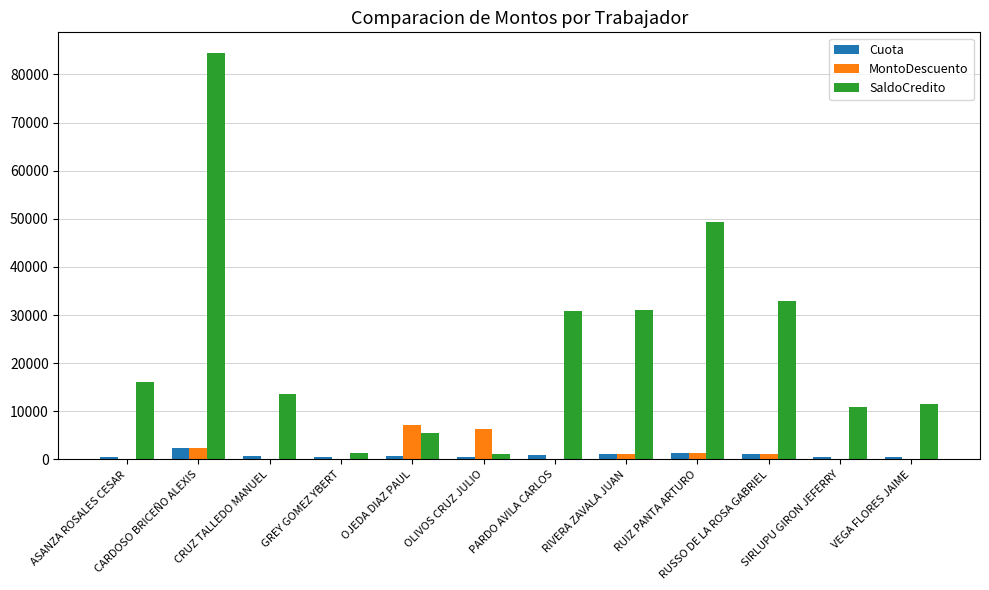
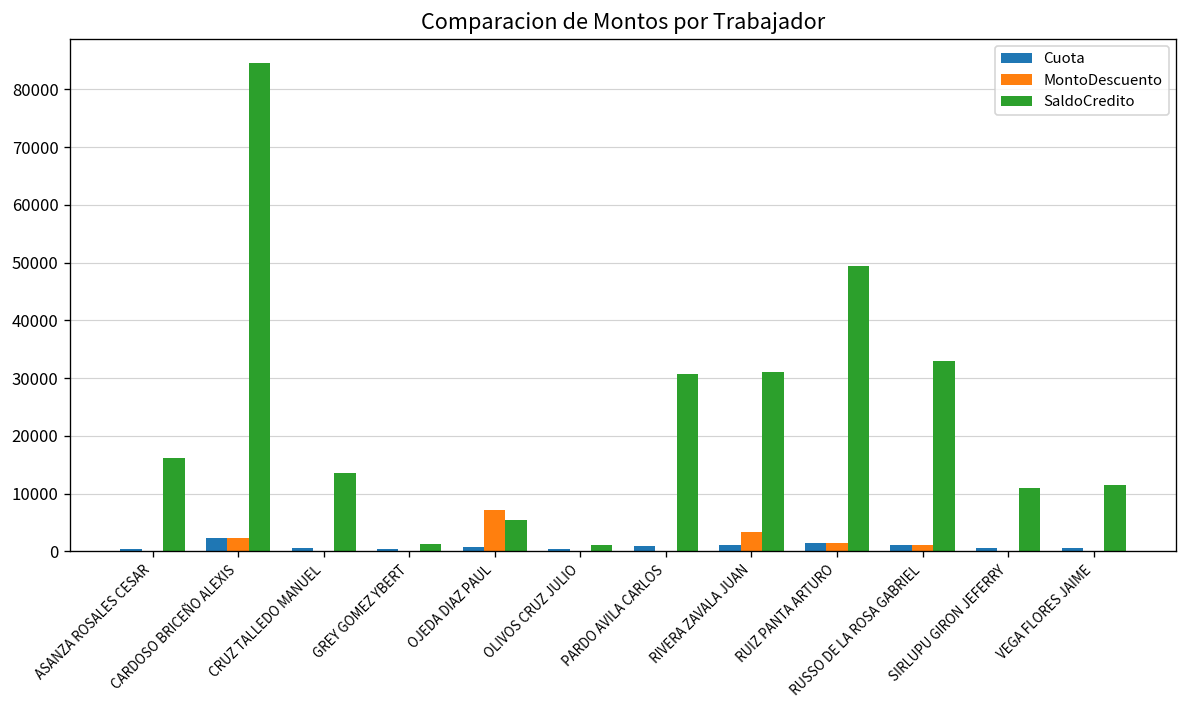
MontoDescuento, OLIVOS CRUZ JULIO: 6000 -> 0
MontoDescuento, RIVERA ZAVALA JUAN: 1000 -> 3000
